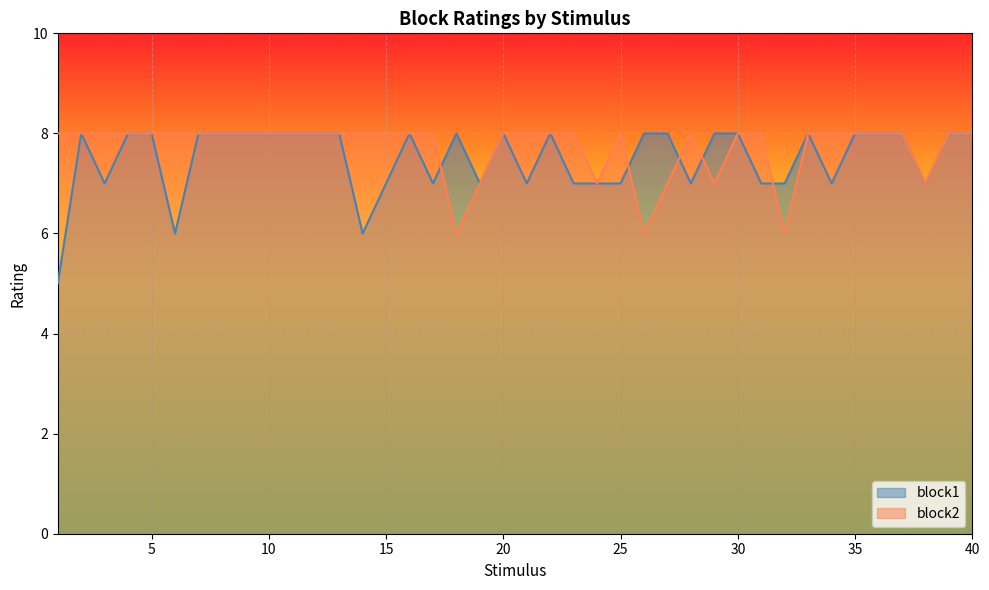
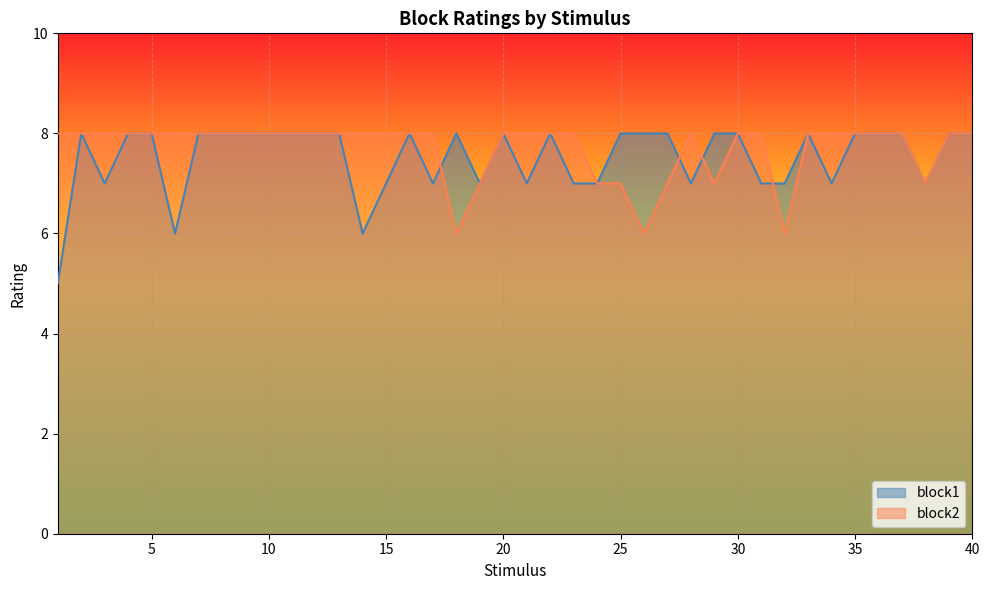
block1, 25: 7 -> 8
block2, 25: 8 -> 7
